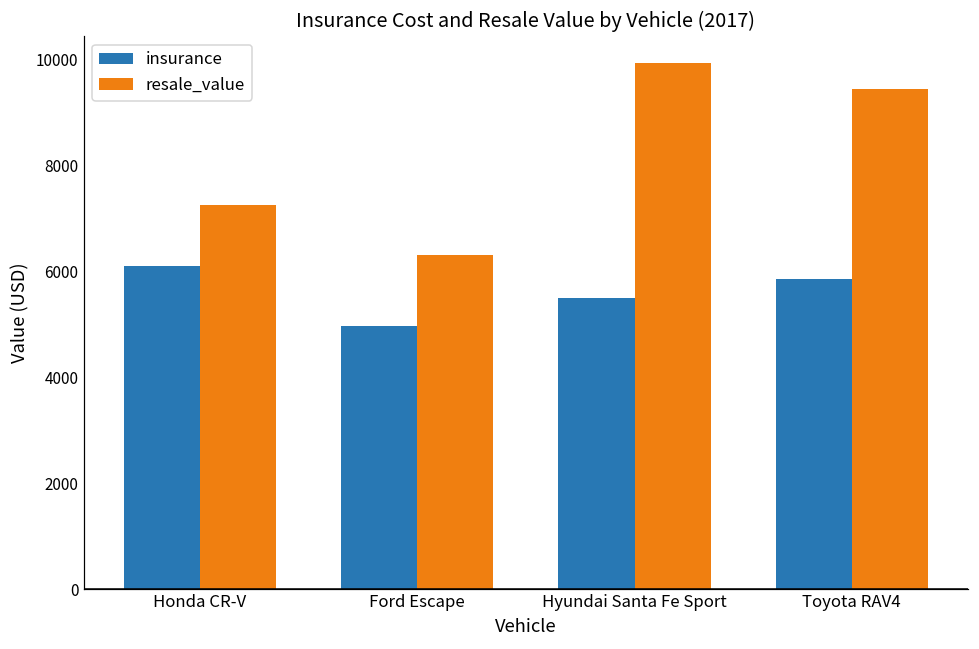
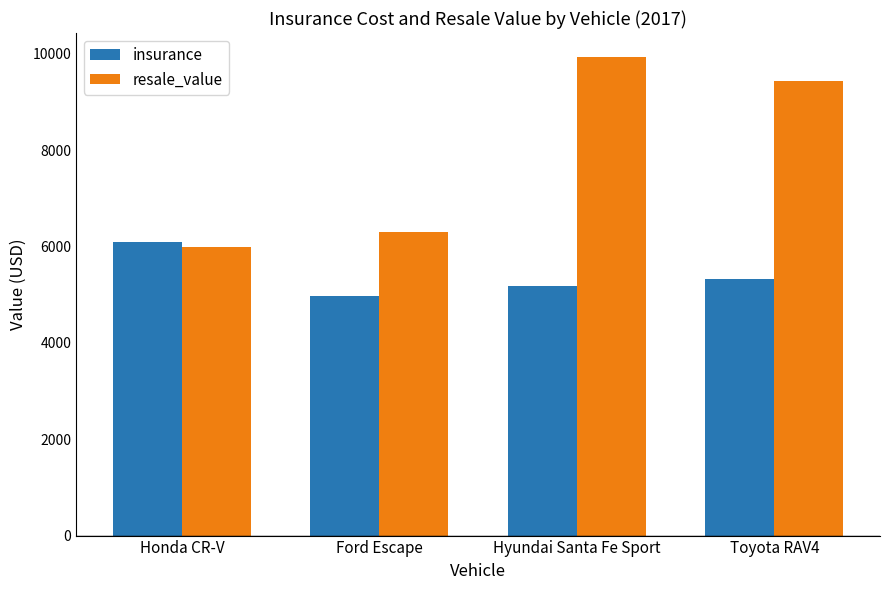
resale_value, Honda CR-V: 7300 -> 6000
insurance, Hyundai Santa Fe Sport: 5500 -> 5200
insurance, Toyota RAV4: 5900 -> 5300
